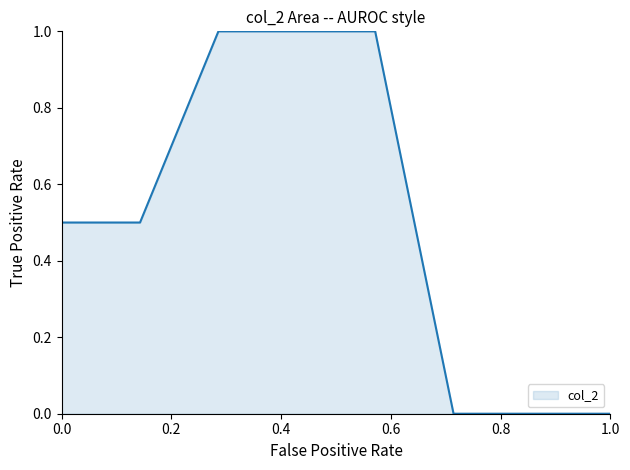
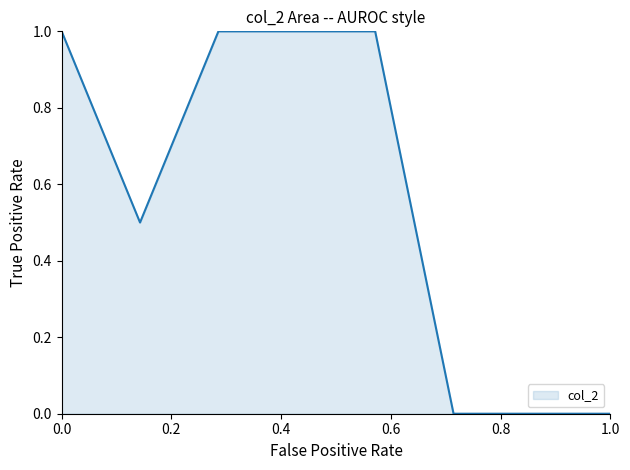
0.0: 0.50 -> 1.00
